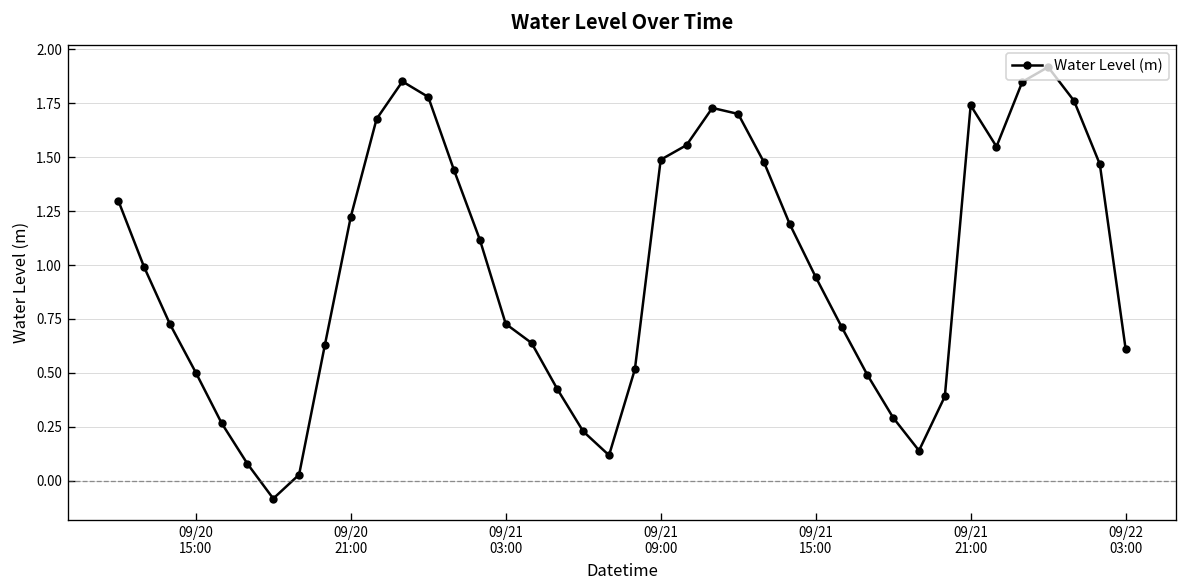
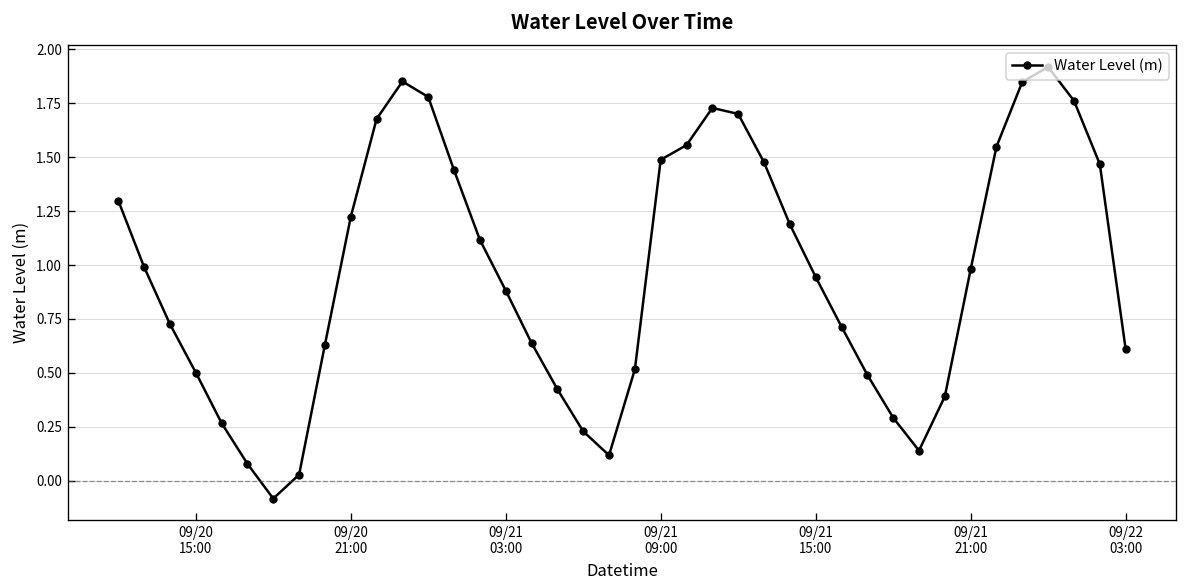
09/21 03:00: 0.73 -> 0.88
09/21 21:00: 1.74 -> 0.98
